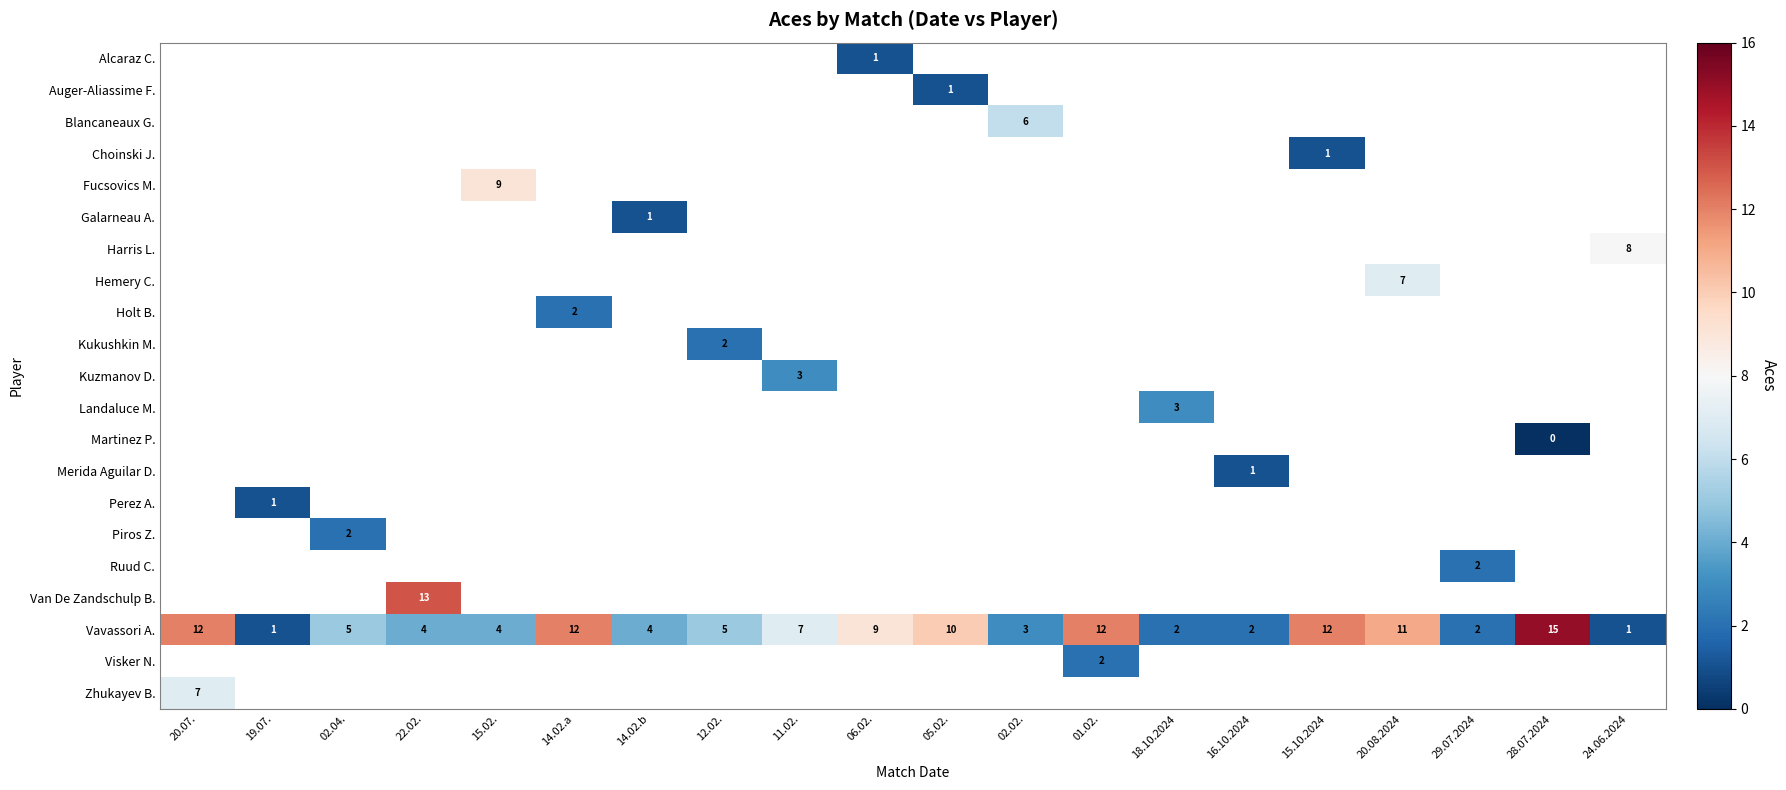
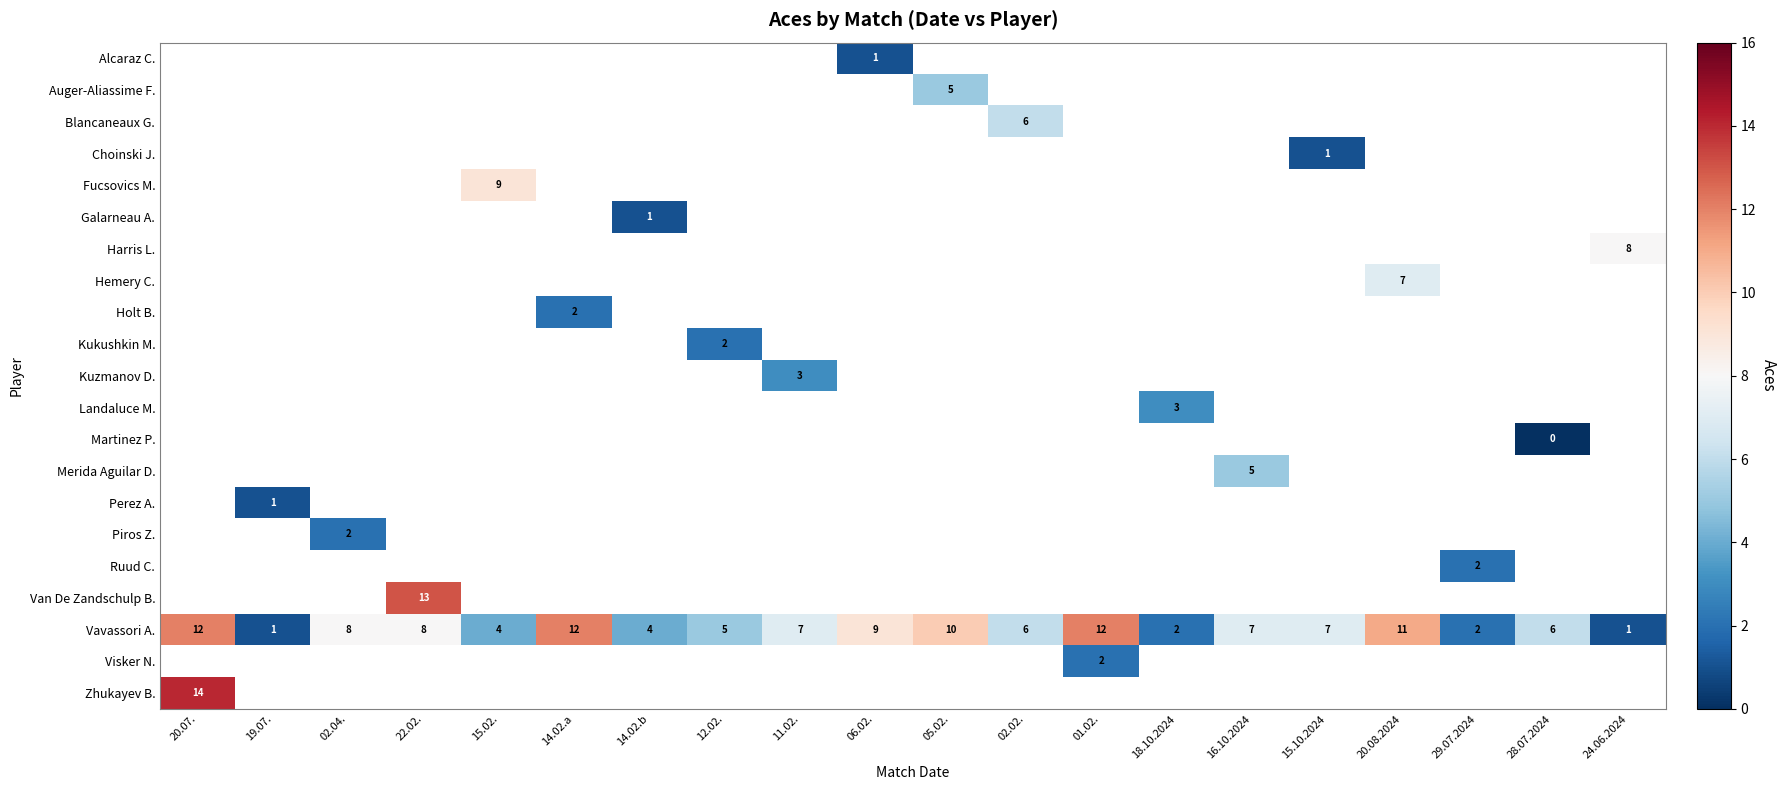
Auger-Aliassime F., 05.02.: 1 -> 5
Merida Aguilar D., 16.10.2024: 1 -> 5
Vavassori A., 02.04.: 5 -> 8
Vavassori A., 22.02.: 4 -> 8
Vavassori A., 02.02.: 3 -> 6
Vavassori A., 16.10.2024: 2 -> 7
Vavassori A., 15.10.2024: 12 -> 7
Vavassori A., 28.07.2024: 15 -> 6
Zhukayev B., 20.07.: 7 -> 14
